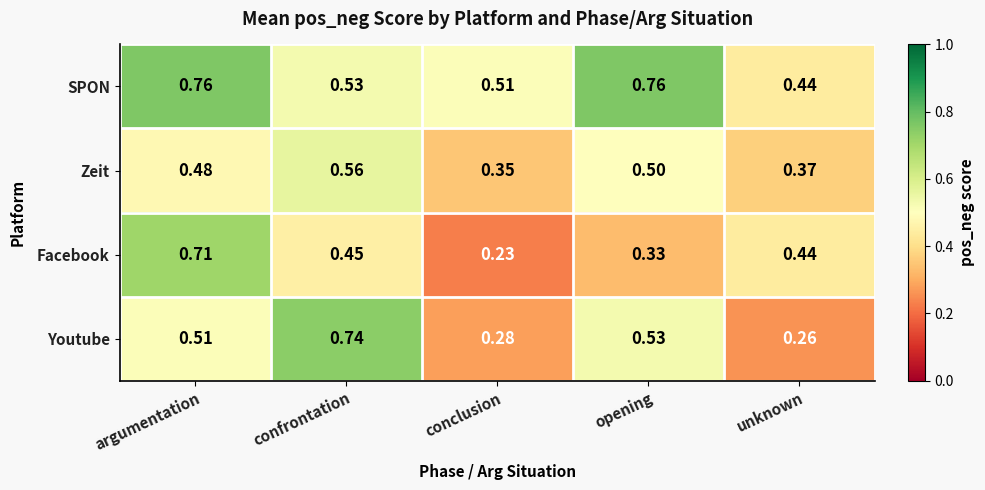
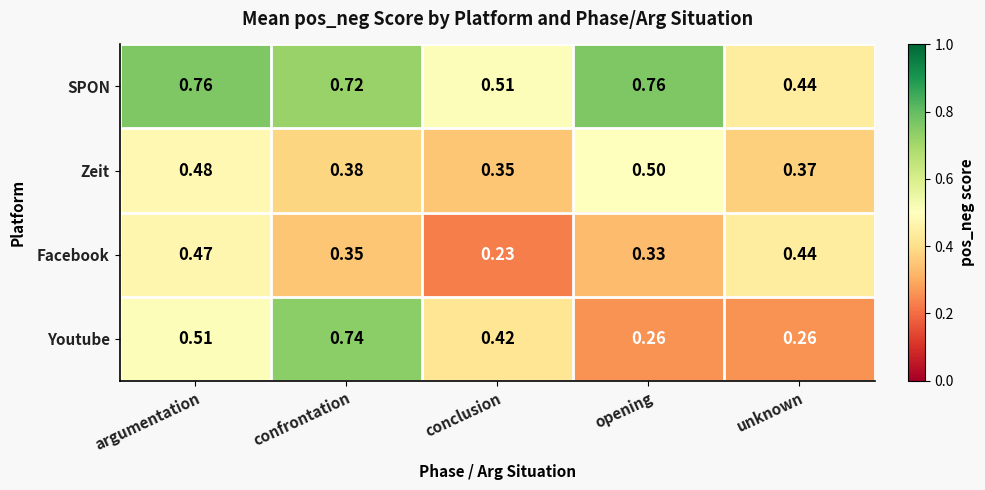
SPON, confrontation: 0.53 -> 0.72
Zeit, confrontation: 0.56 -> 0.38
Facebook, argumentation: 0.71 -> 0.47
Facebook, confrontation: 0.45 -> 0.35
Youtube, conclusion: 0.28 -> 0.42
Youtube, opening: 0.53 -> 0.26
